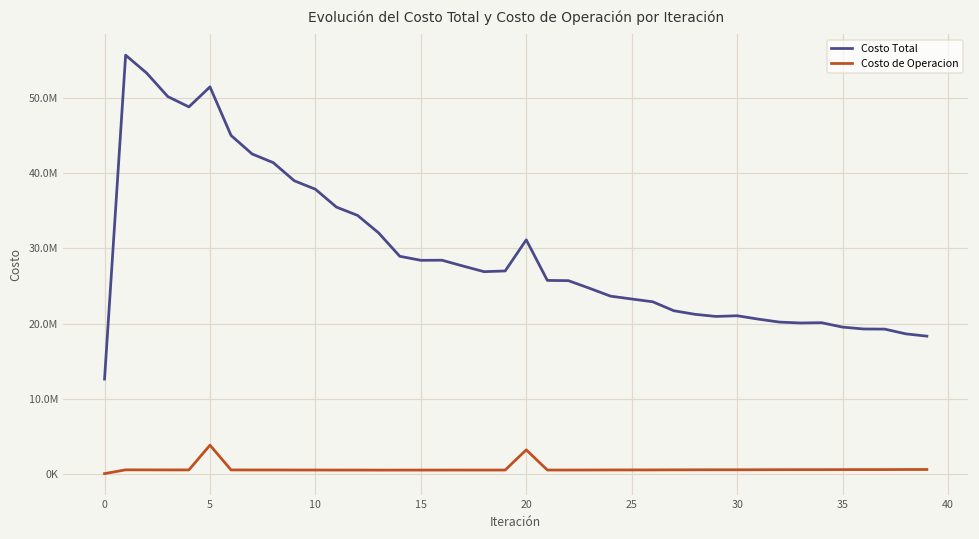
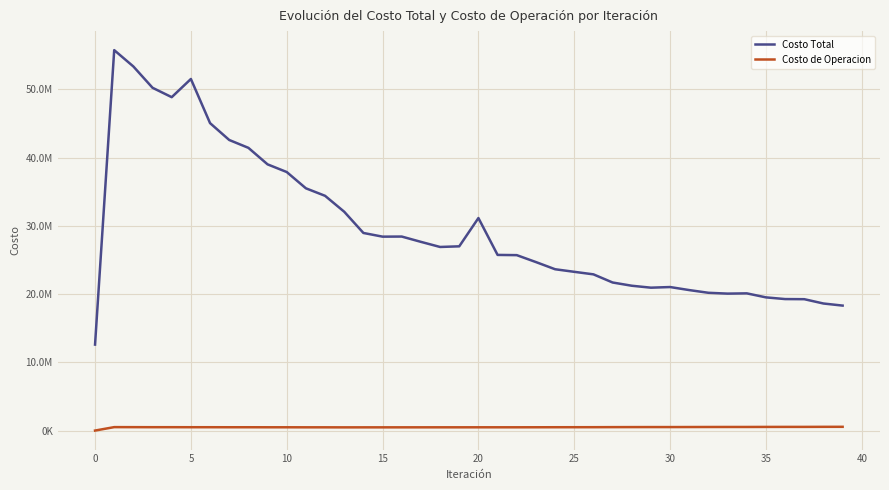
Costo de Operacion, 5: 4000000 -> 0
Costo de Operacion, 20: 3000000 -> 0
